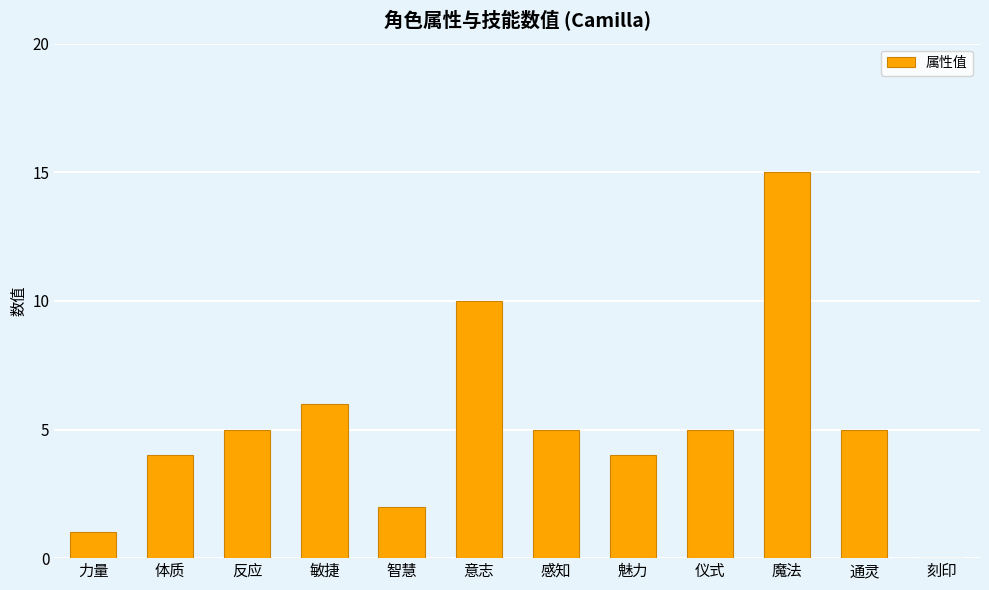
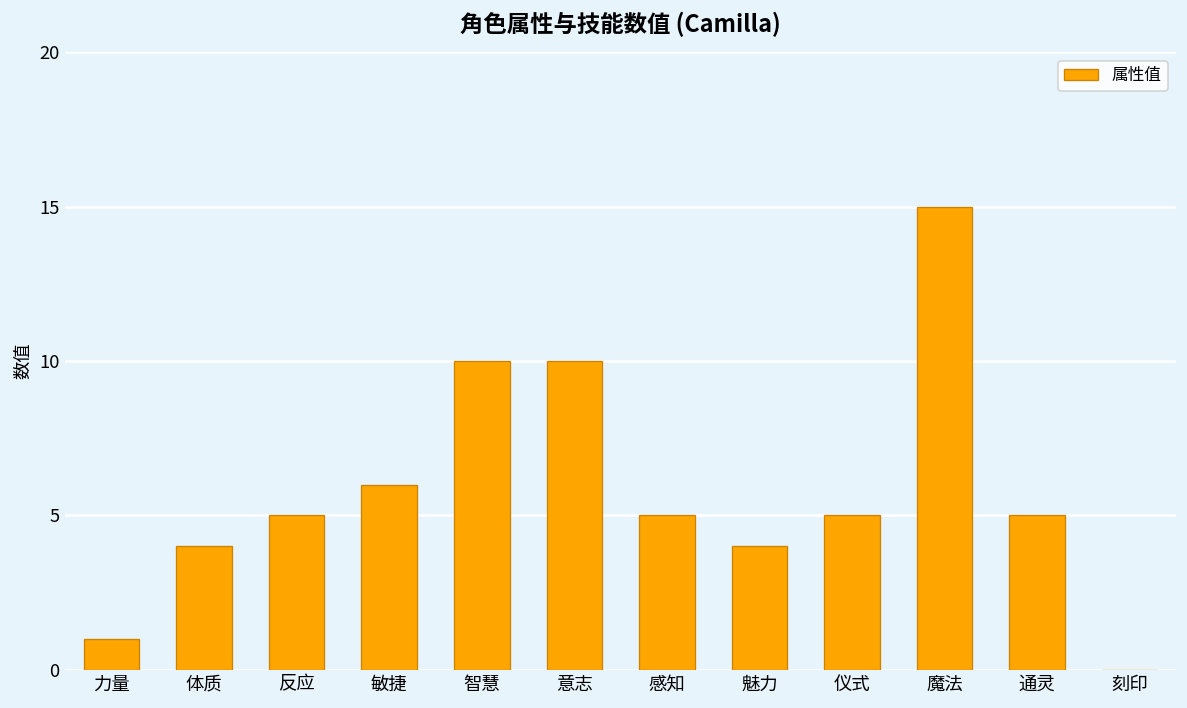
智慧: 2 -> 10
